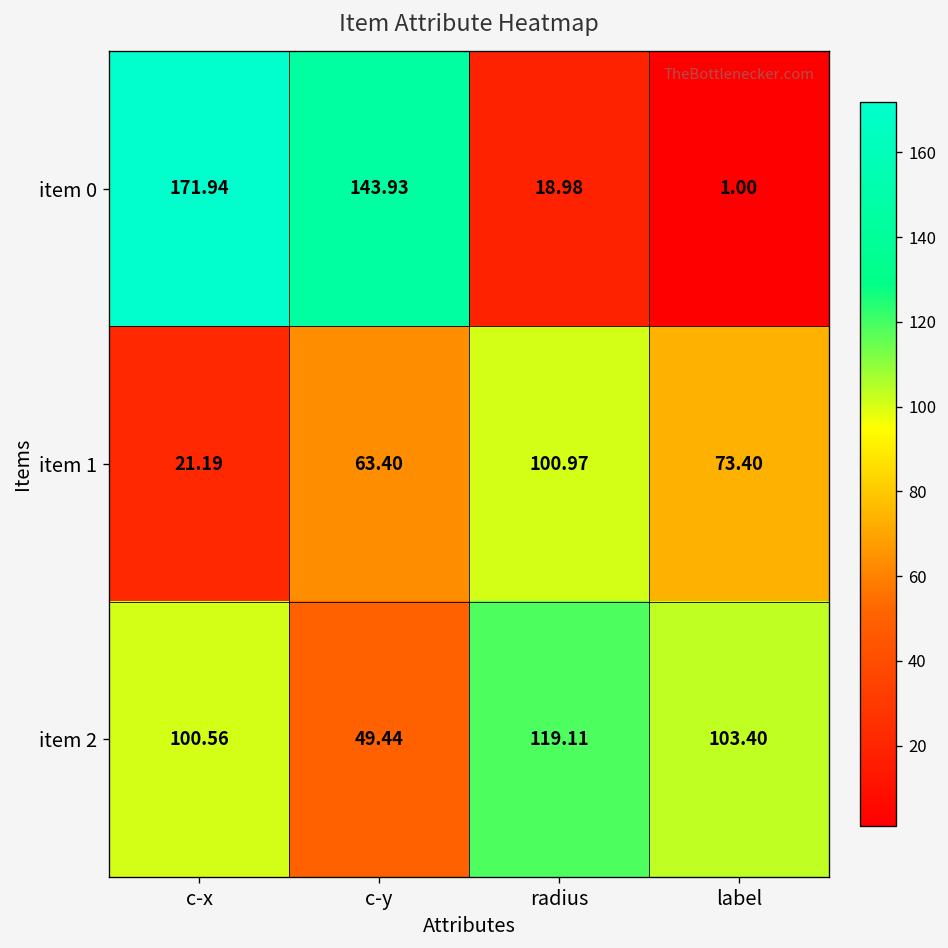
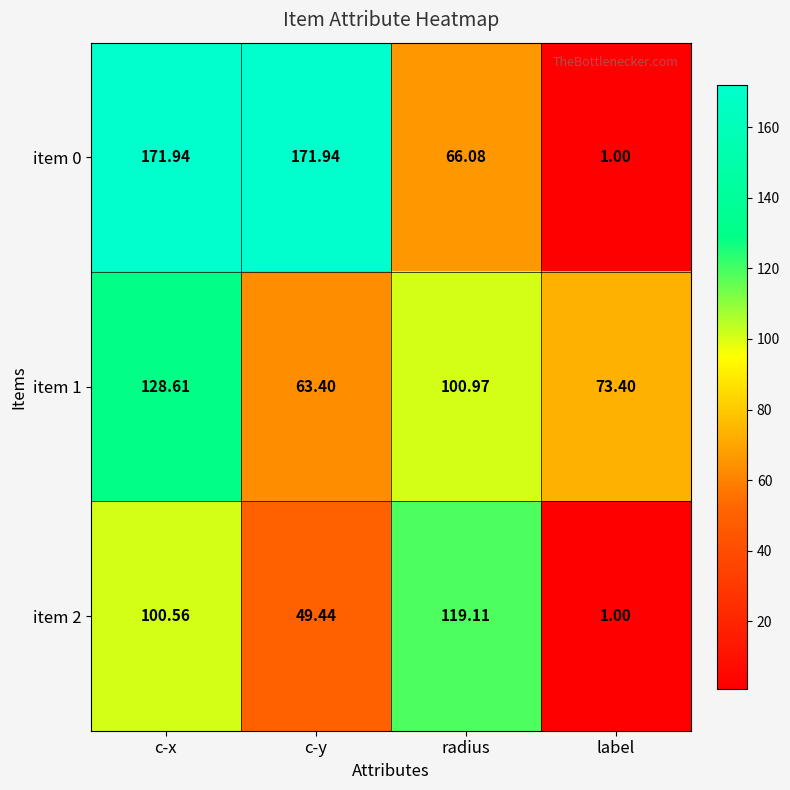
item 0, c-y: 143.93 -> 171.94
item 0, radius: 18.98 -> 66.08
item 1, c-x: 21.19 -> 128.61
item 2, label: 103.40 -> 1.00
